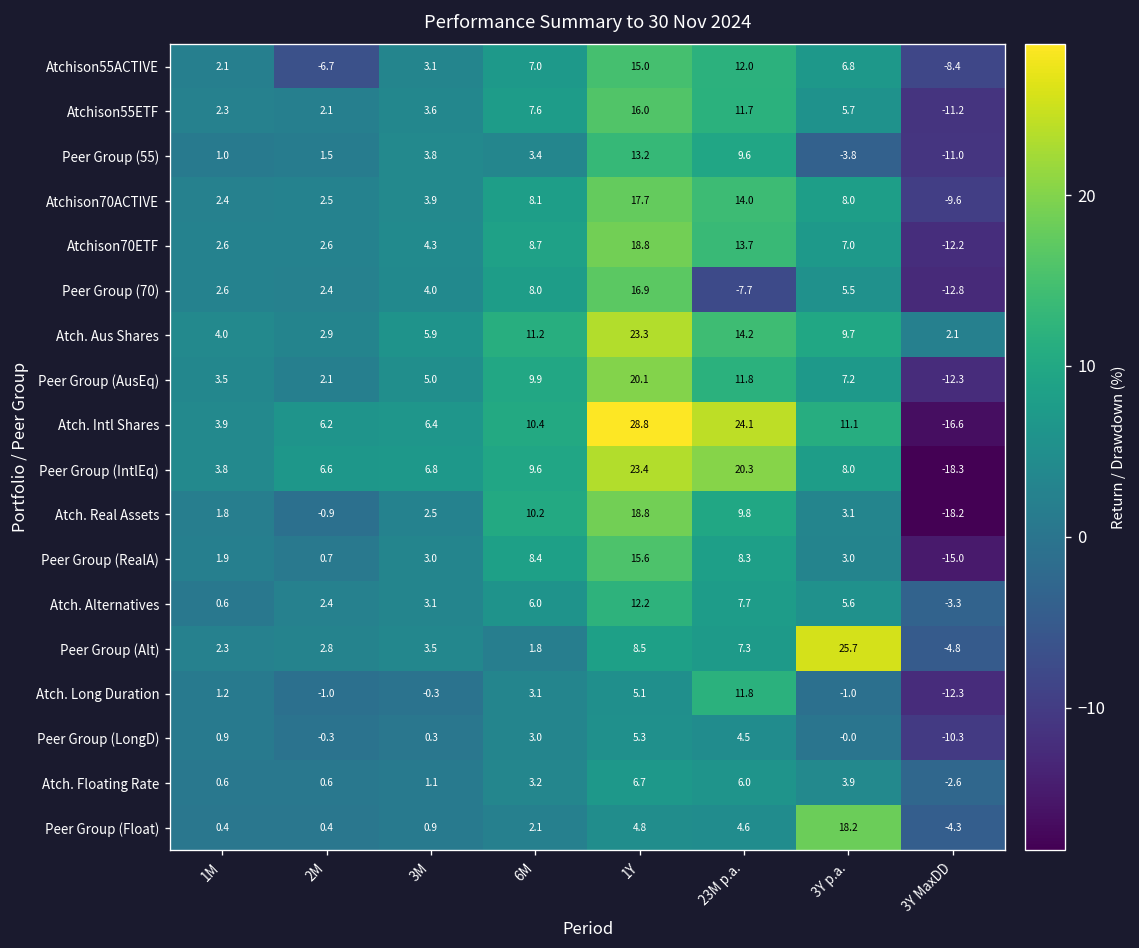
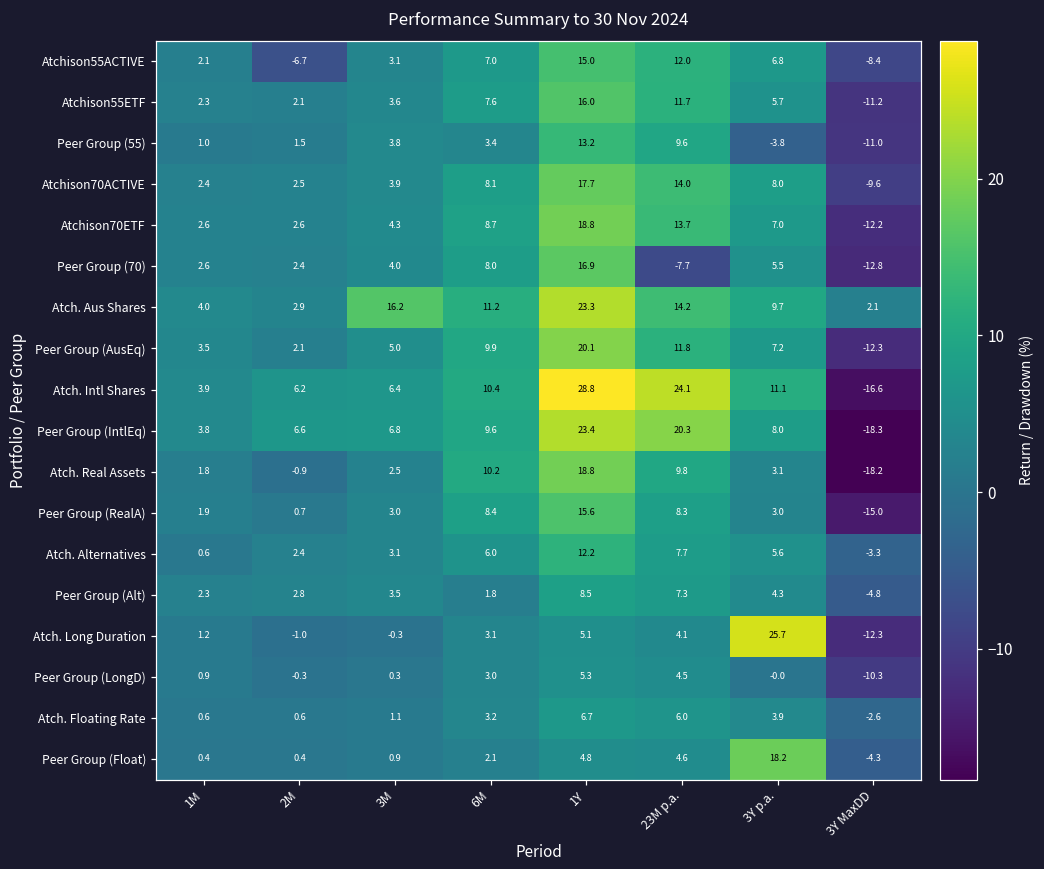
Atch. Aus Shares, 3M: 5.9 -> 16.2
Peer Group (Alt), 3Y p.a.: 25.7 -> 4.3
Atch. Long Duration, 23M p.a.: 11.8 -> 4.1
Atch. Long Duration, 3Y p.a.: -1.0 -> 25.7
